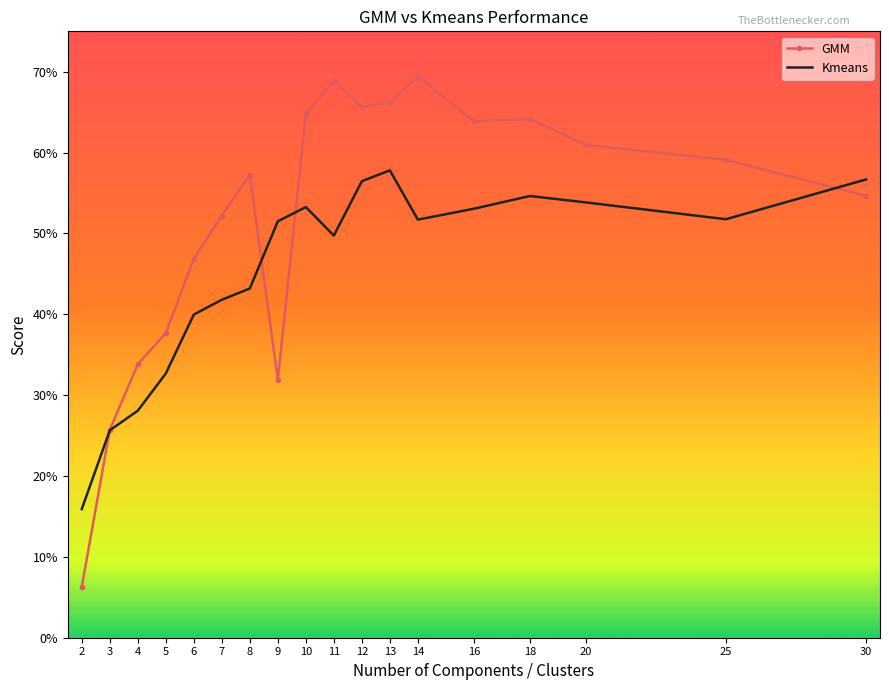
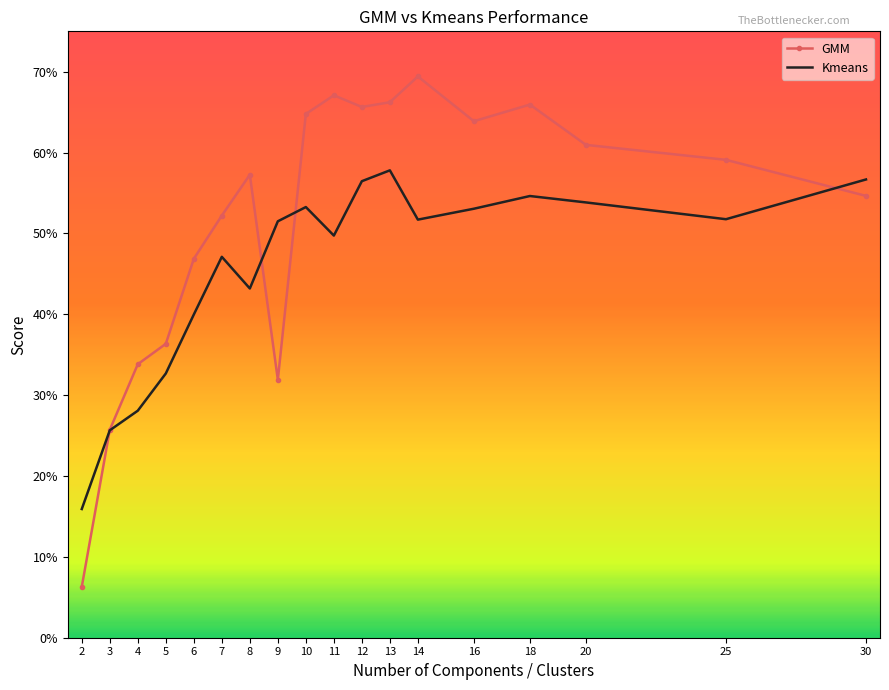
GMM, 5: 38% -> 36%
Kmeans, 7: 42% -> 47%
GMM, 11: 69% -> 67%
GMM, 18: 64% -> 66%
